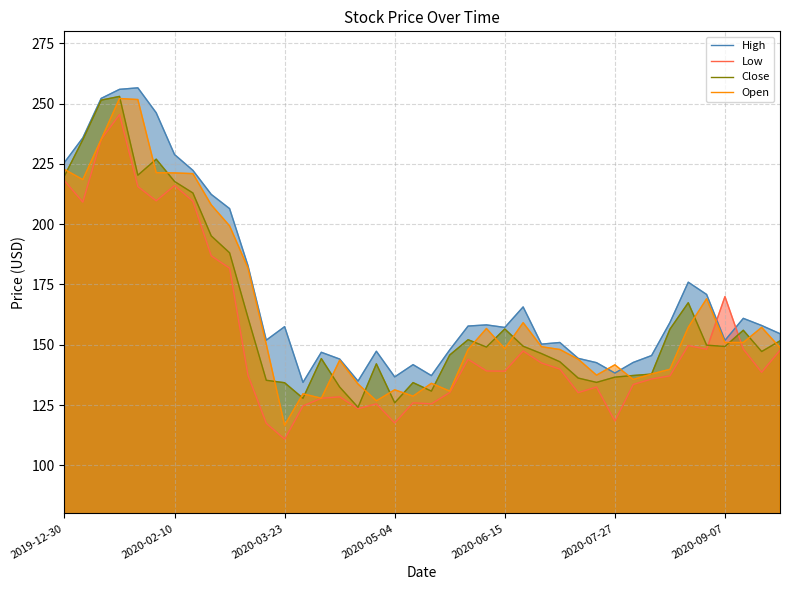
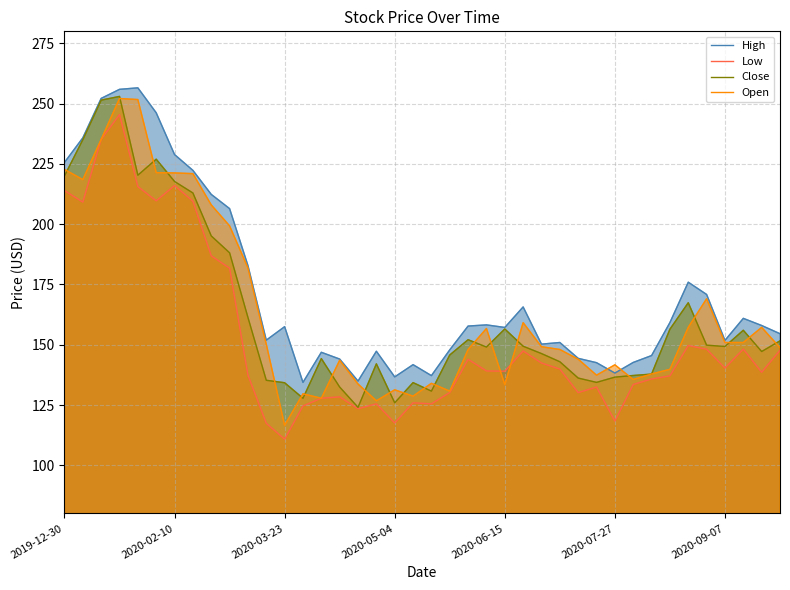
Low, 2019-12-30: 218 -> 214
Open, 2020-06-15: 148 -> 133
Low, 2020-09-07: 170 -> 140
